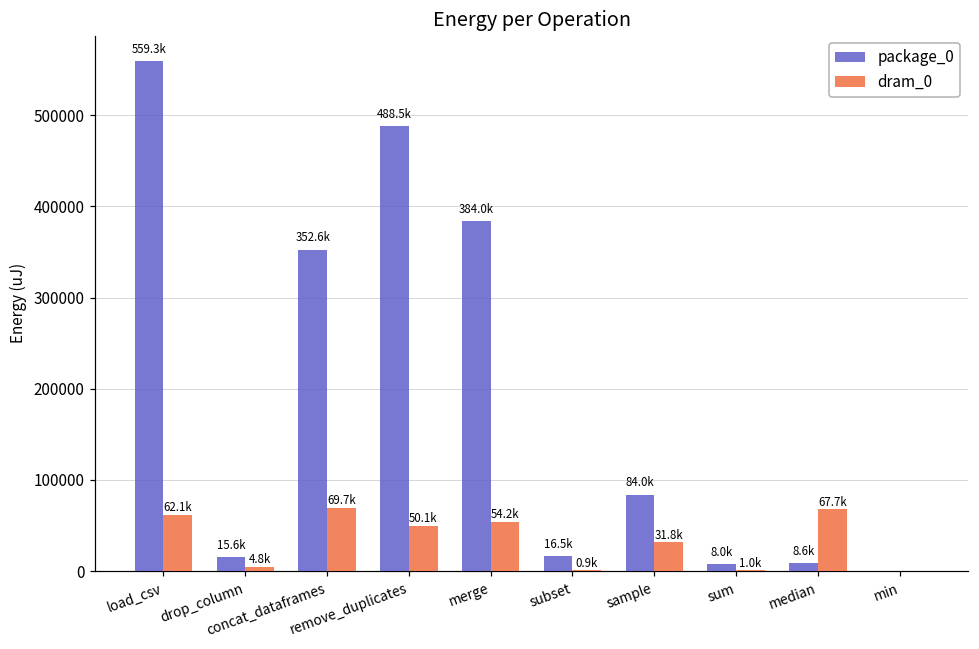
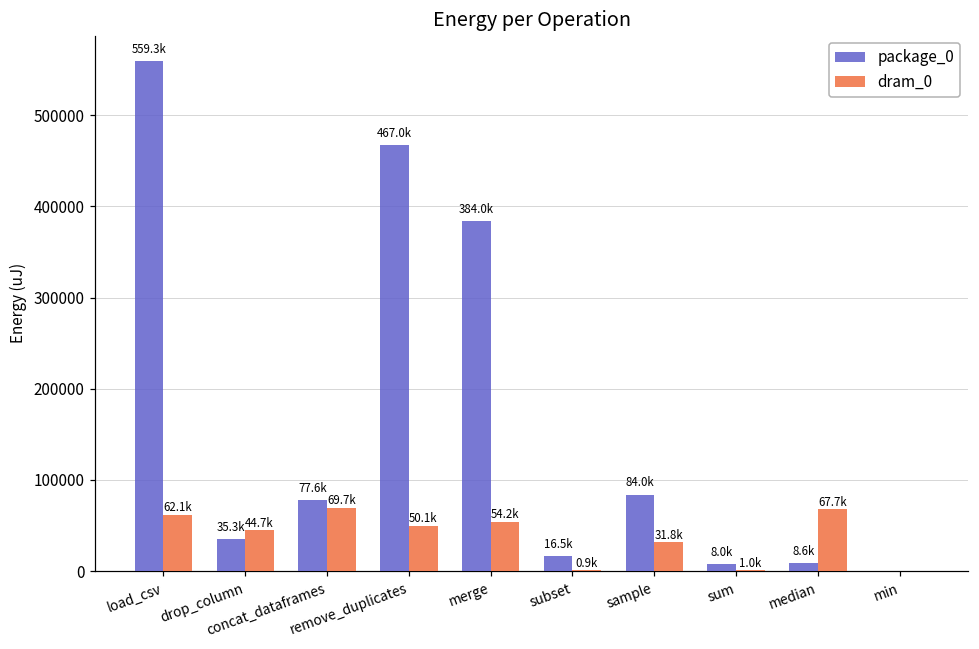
package_0, drop_column: 15.6k -> 35.3k
dram_0, drop_column: 4.8k -> 44.7k
package_0, concat_dataframes: 352.6k -> 77.6k
package_0, remove_duplicates: 488.5k -> 467.0k
